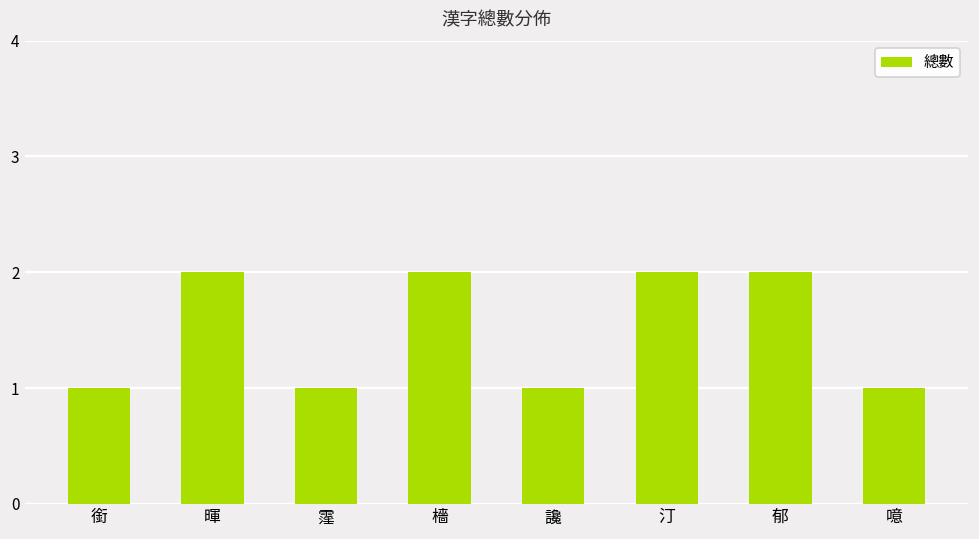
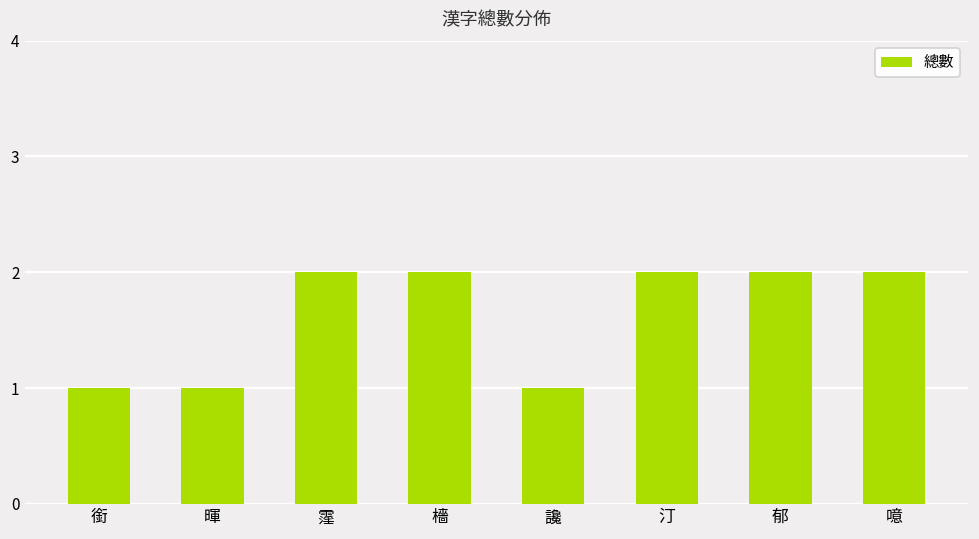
暉: 2 -> 1
霪: 1 -> 2
噫: 1 -> 2
